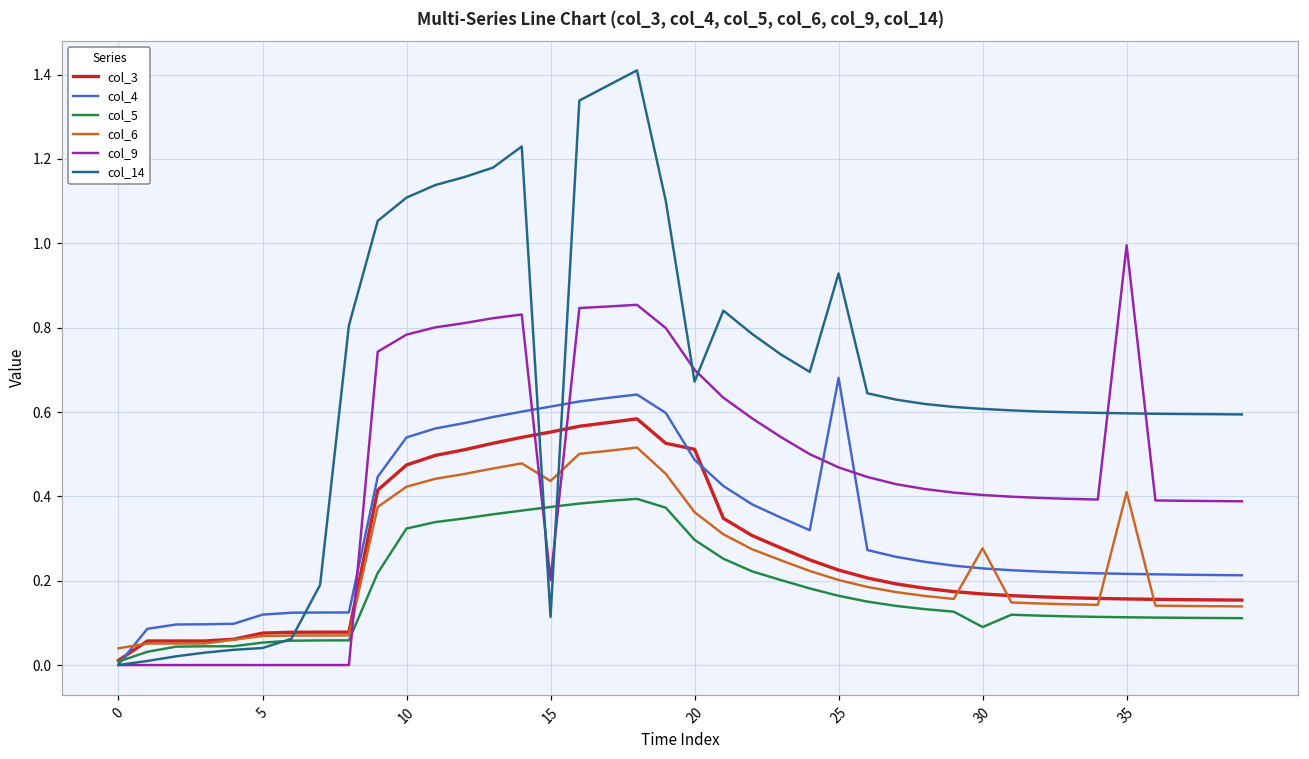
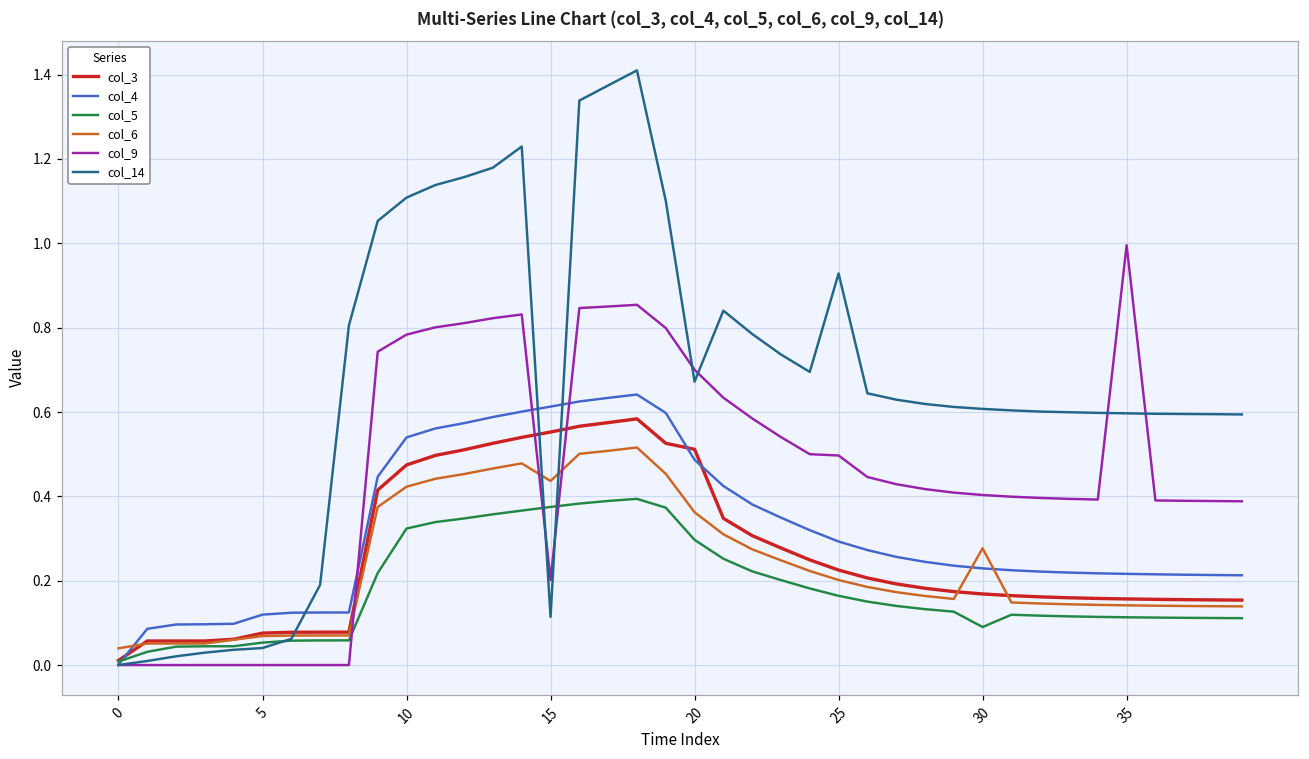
col_4, 25: 0.68 -> 0.29
col_9, 25: 0.47 -> 0.50
col_6, 35: 0.41 -> 0.14
